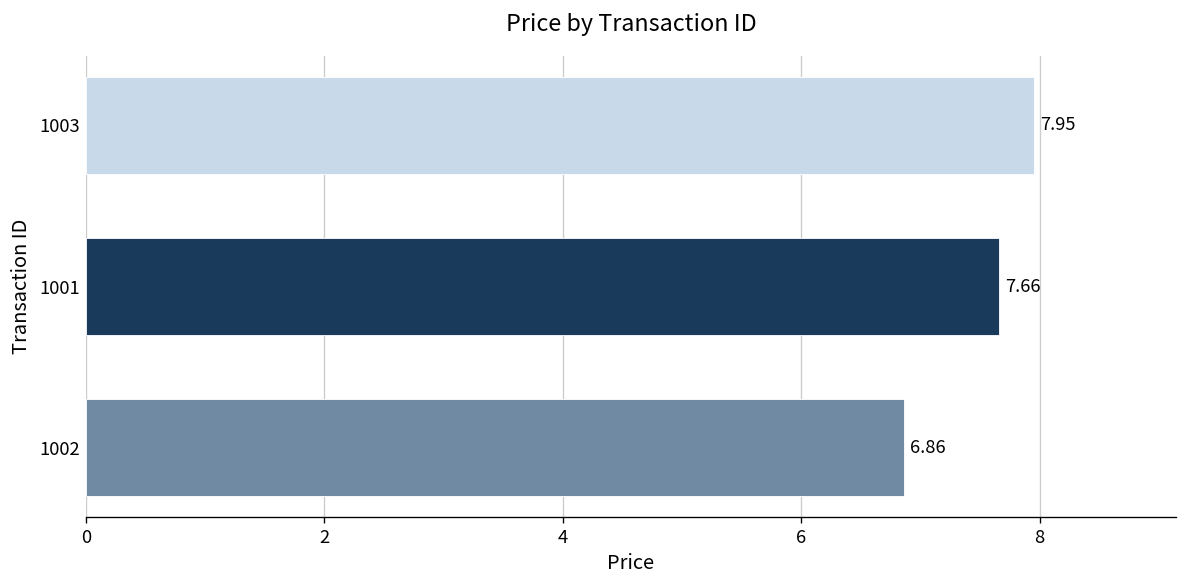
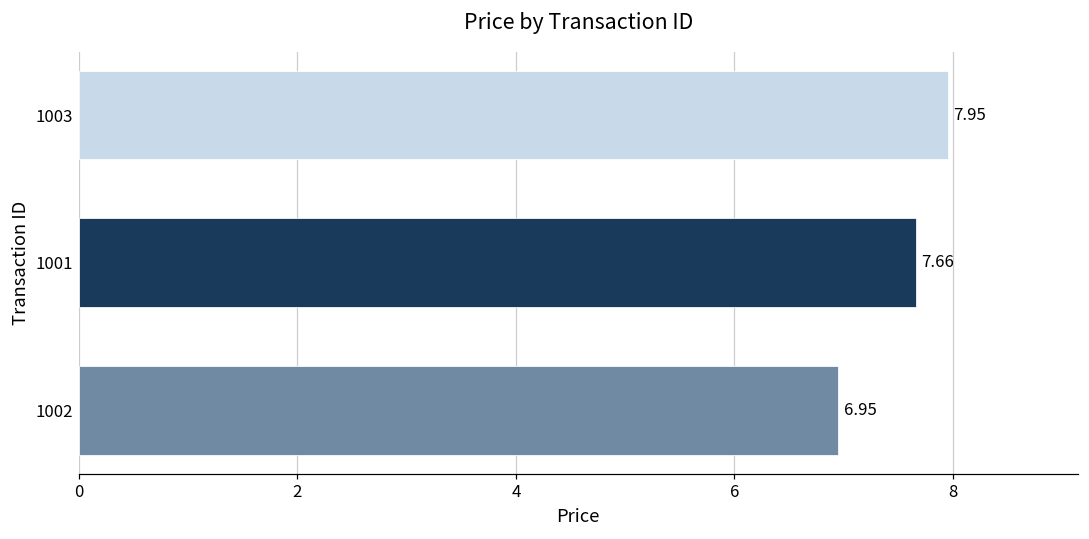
1002: 6.86 -> 6.95
